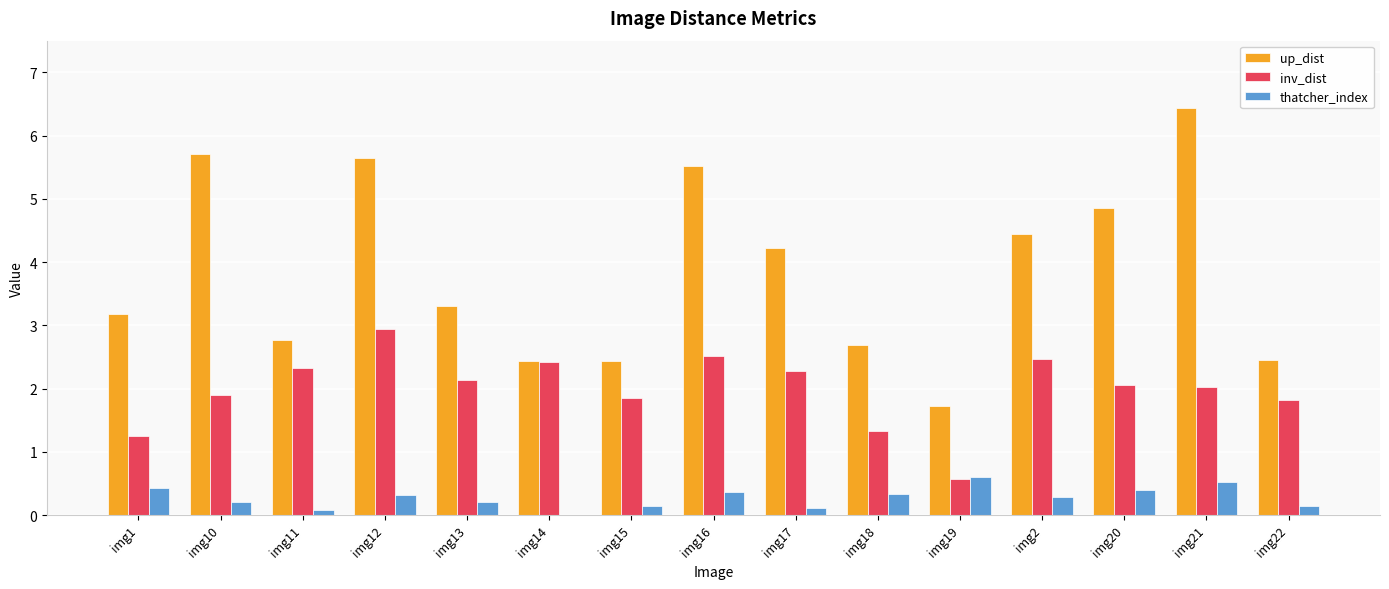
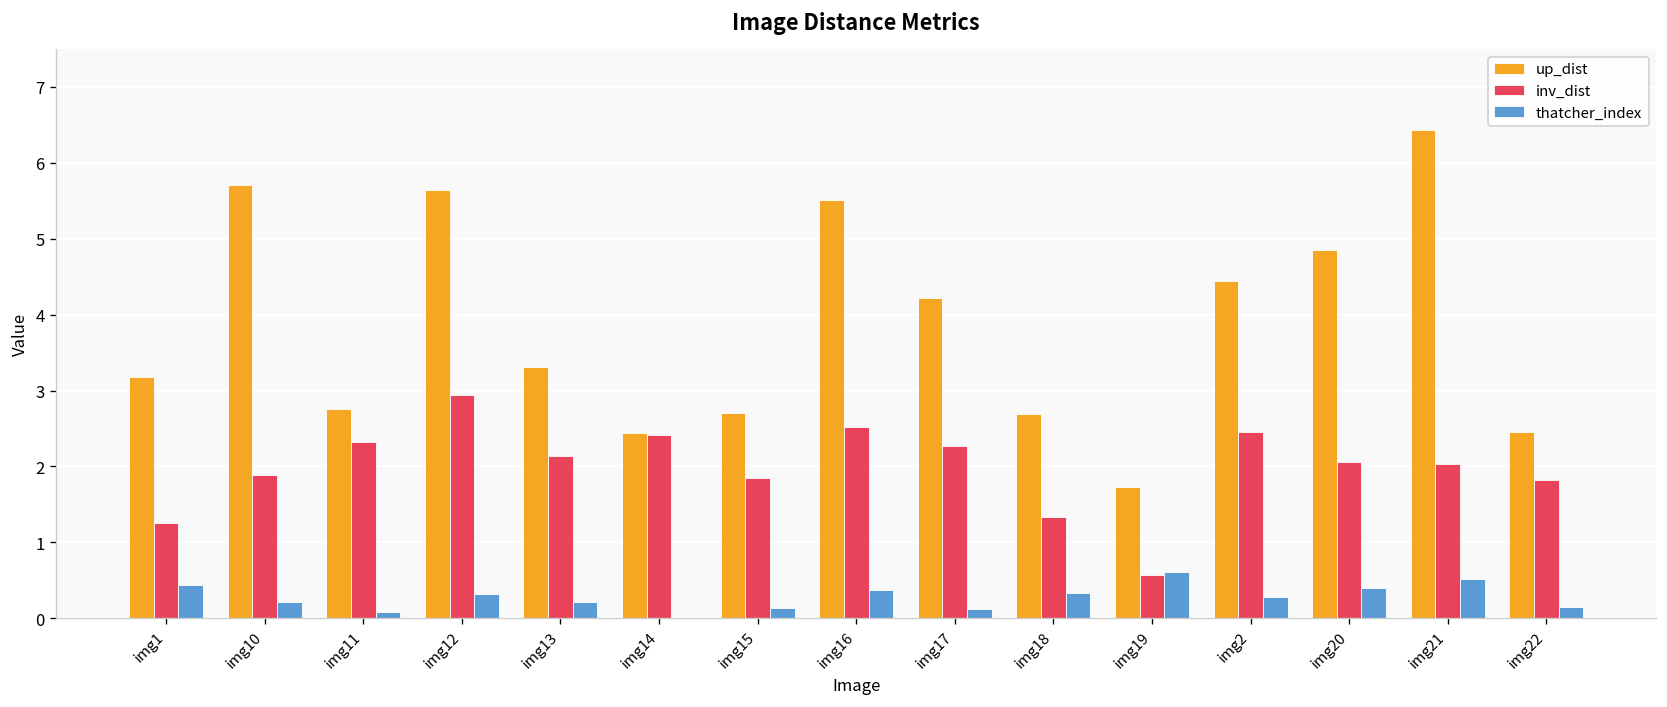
up_dist, img15: 2.4 -> 2.7
